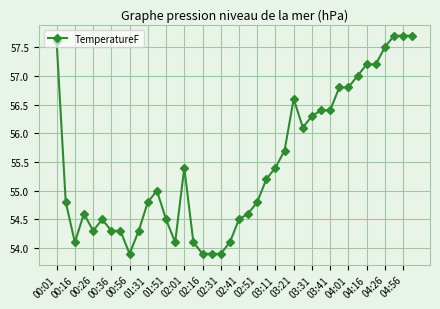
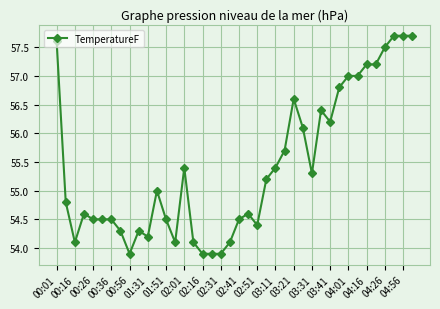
00:26: 54.3 -> 54.5
00:36: 54.3 -> 54.5
01:31: 54.8 -> 54.2
02:51: 54.8 -> 54.4
03:31: 56.3 -> 55.3
03:41: 56.4 -> 56.2
04:01: 56.8 -> 57.0
